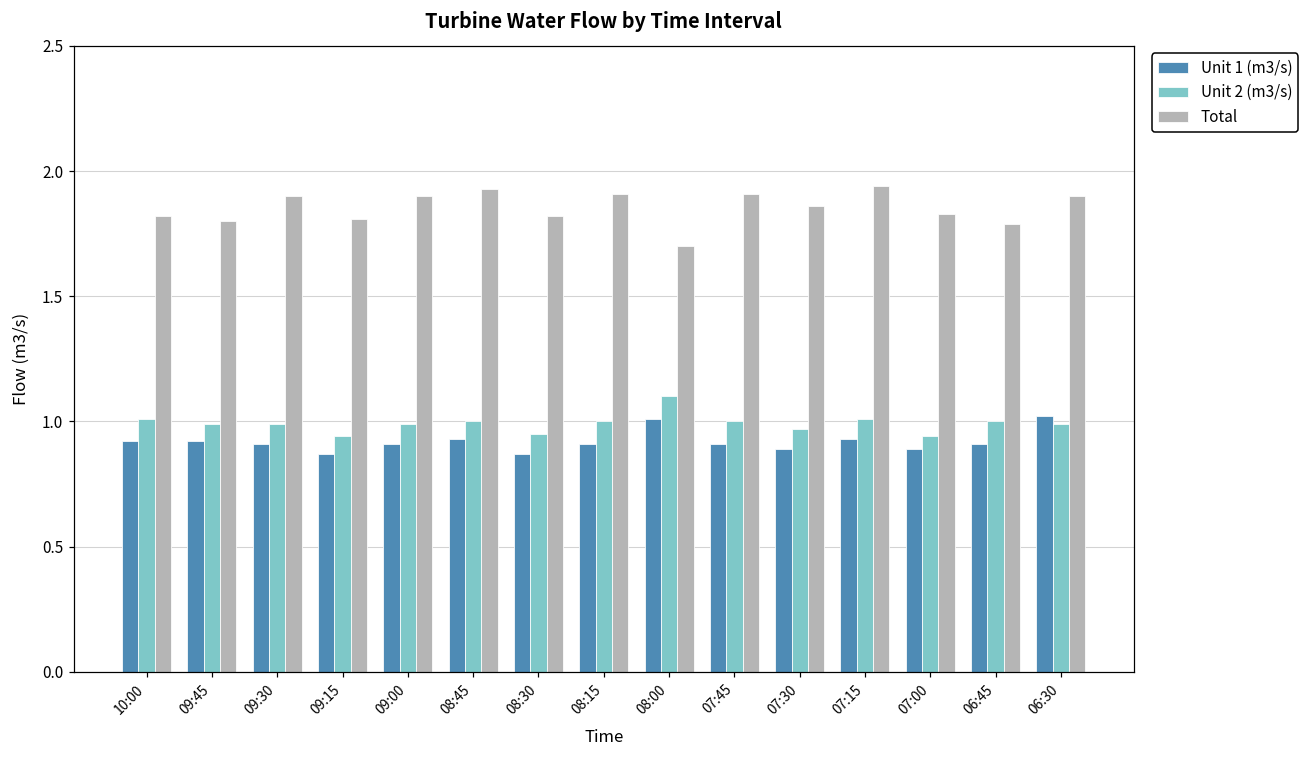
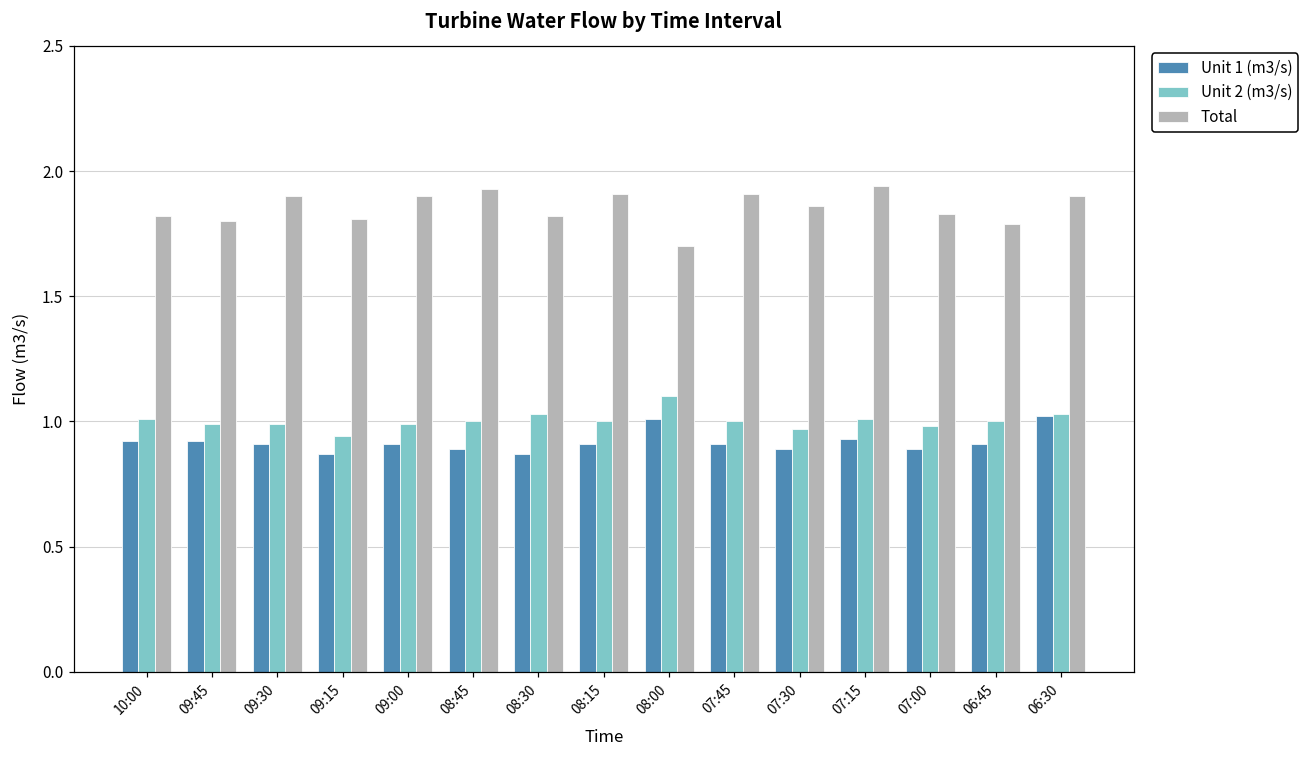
Unit 1 (m3/s), 08:45: 0.93 -> 0.89
Unit 2 (m3/s), 08:30: 0.95 -> 1.03
Unit 2 (m3/s), 07:00: 0.94 -> 0.98
Unit 2 (m3/s), 06:30: 0.99 -> 1.03
